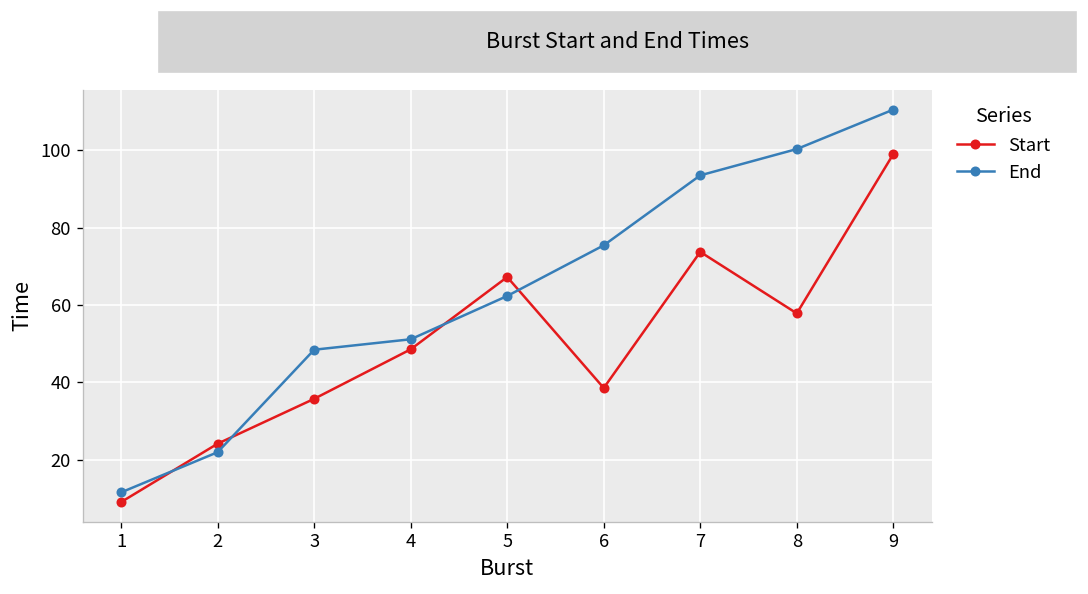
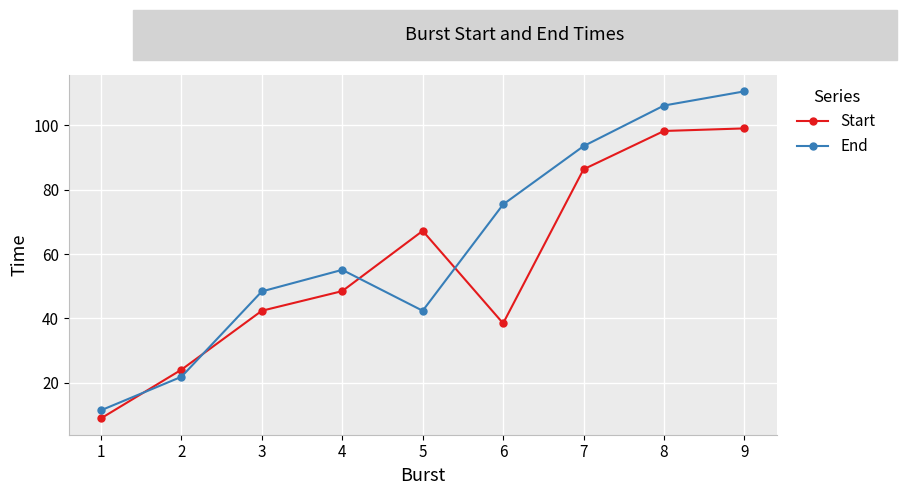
Start, 3: 36 -> 42
End, 4: 51 -> 55
End, 5: 62 -> 42
Start, 7: 74 -> 86
Start, 8: 58 -> 98
End, 8: 100 -> 106
